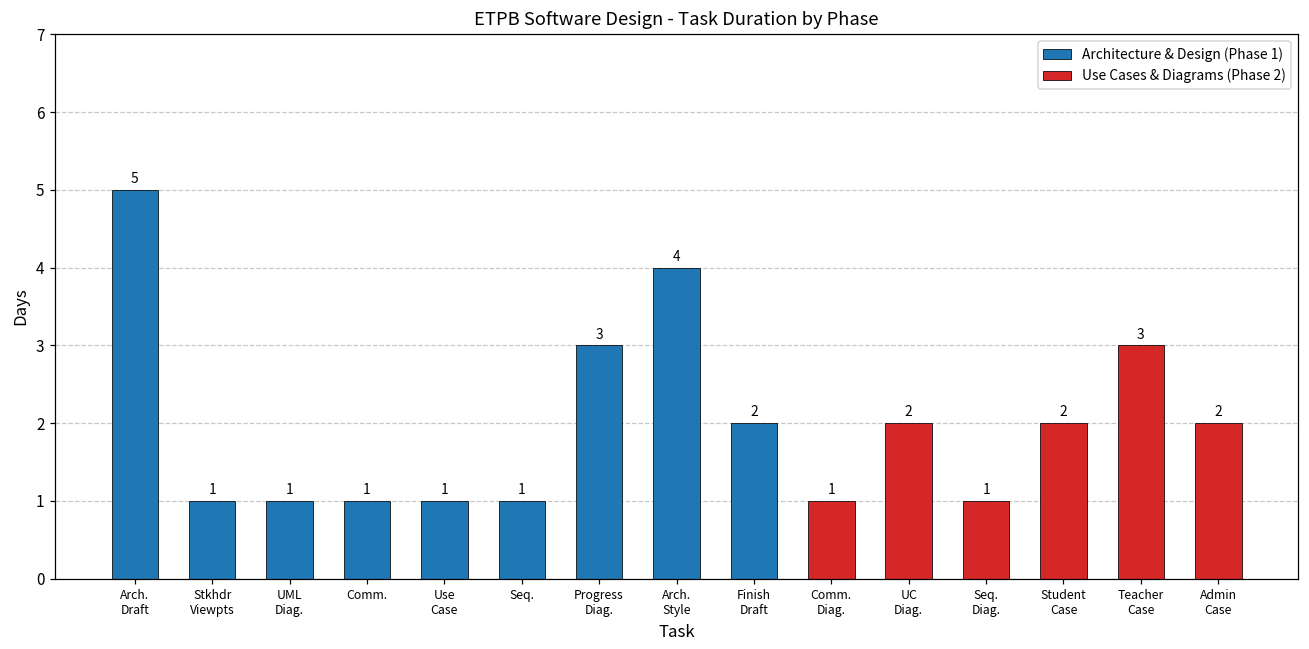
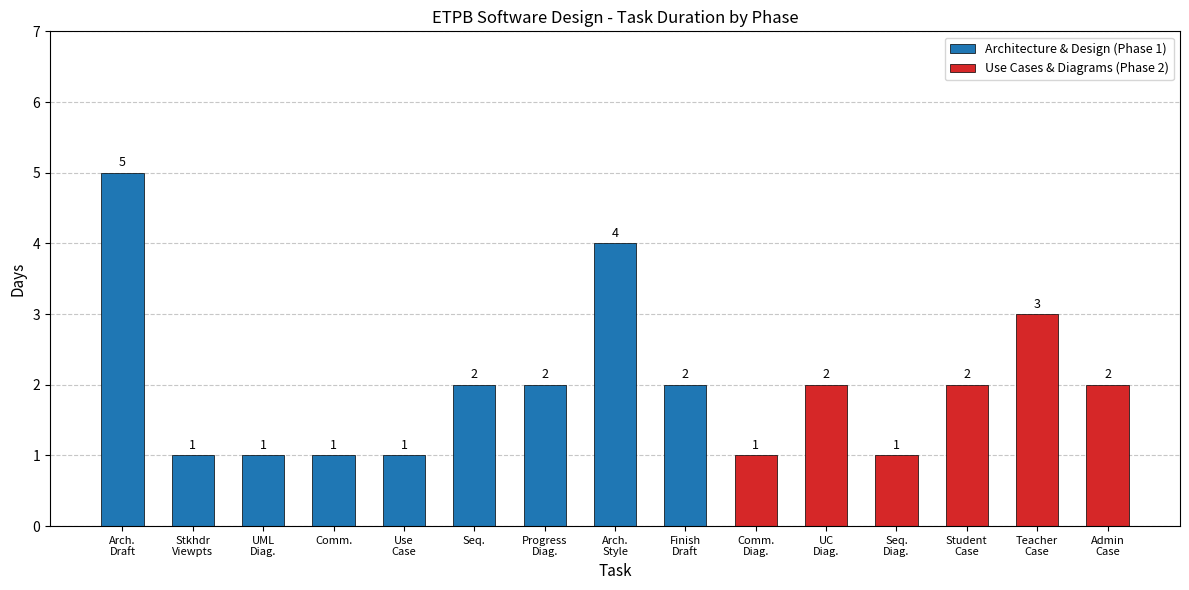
Seq.: 1 -> 2
Progress Diag.: 3 -> 2
